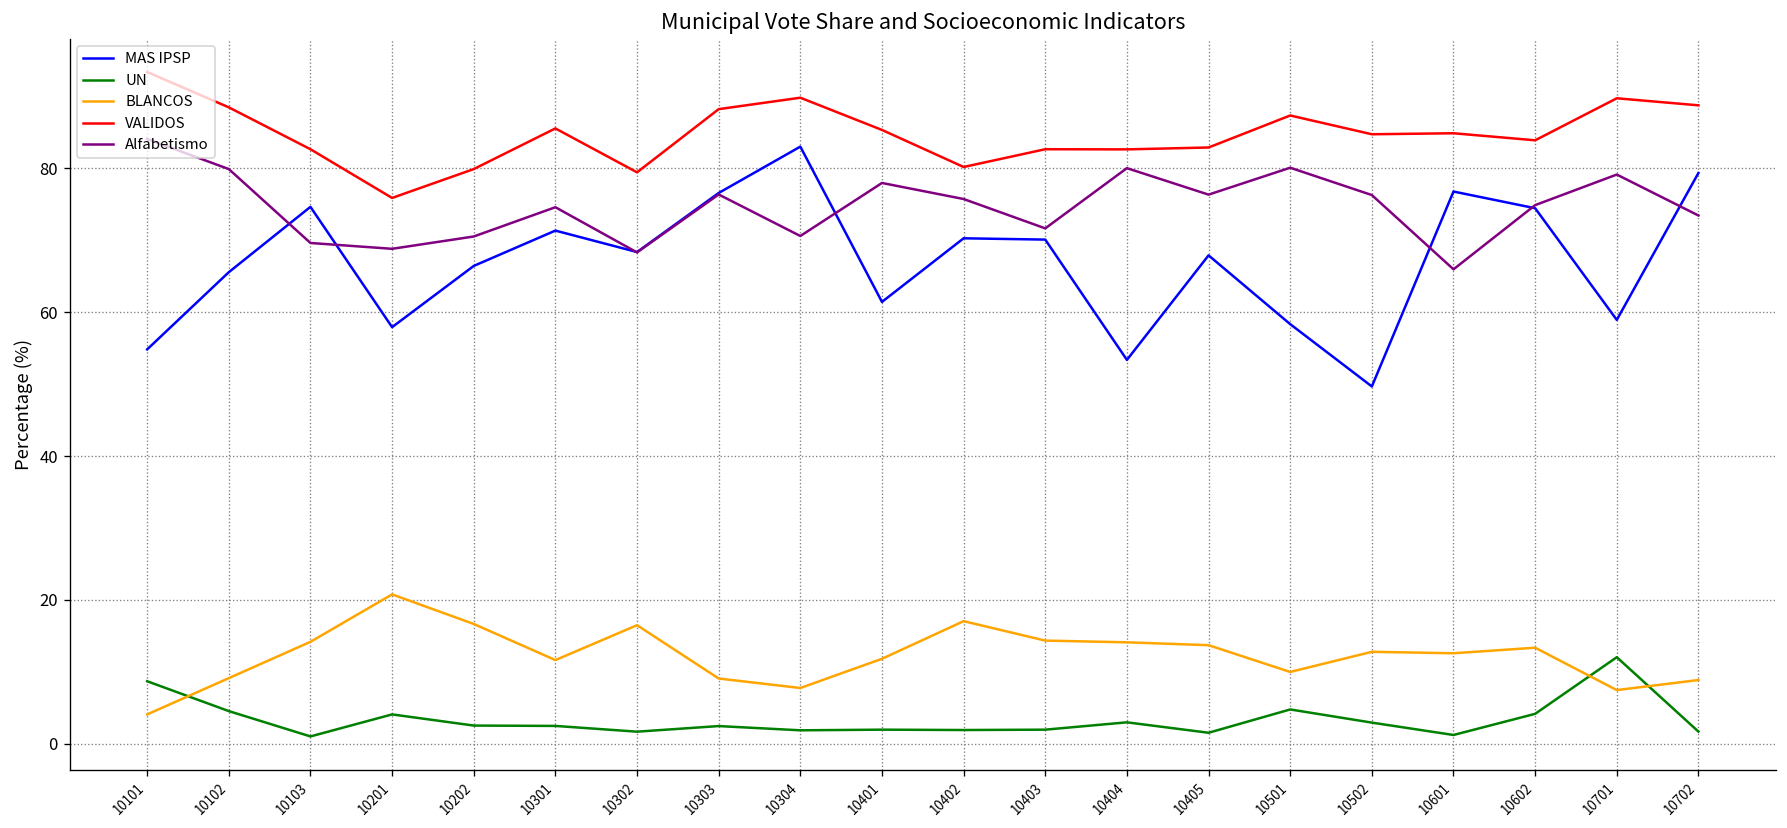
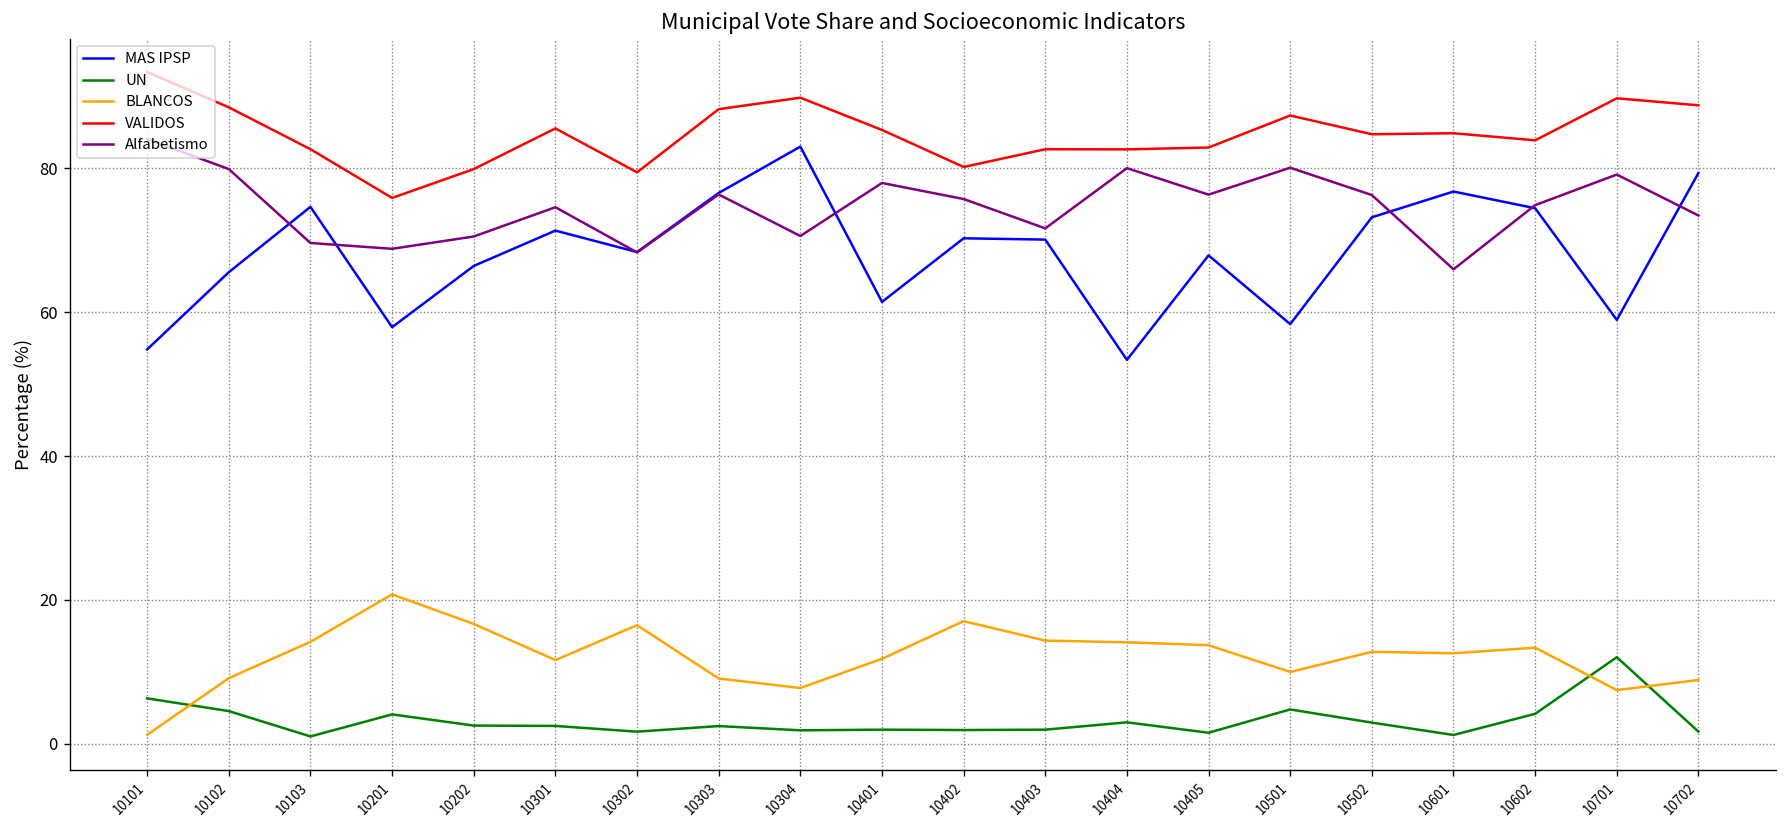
UN, 10101: 9 -> 6
BLANCOS, 10101: 4 -> 1
MAS IPSP, 10502: 50 -> 73
